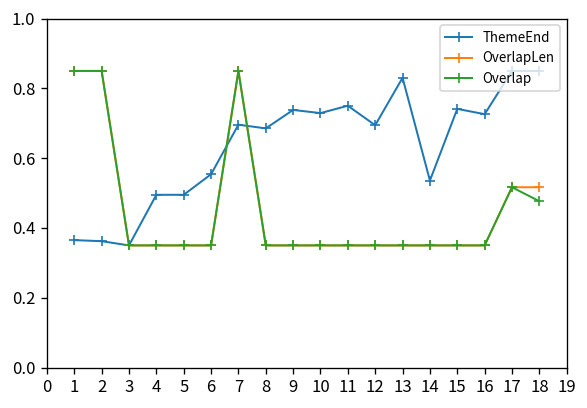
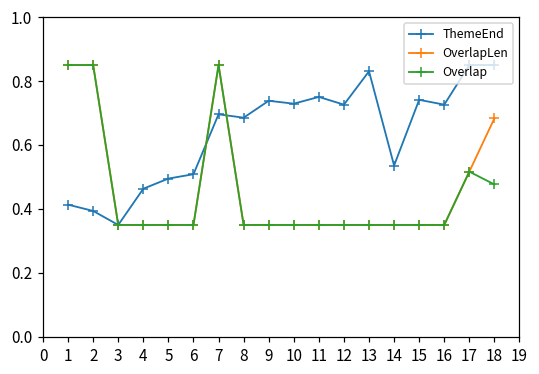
ThemeEnd, 1: 0.37 -> 0.41
ThemeEnd, 2: 0.36 -> 0.39
ThemeEnd, 4: 0.50 -> 0.46
ThemeEnd, 6: 0.55 -> 0.51
ThemeEnd, 12: 0.69 -> 0.73
OverlapLen, 18: 0.52 -> 0.68
